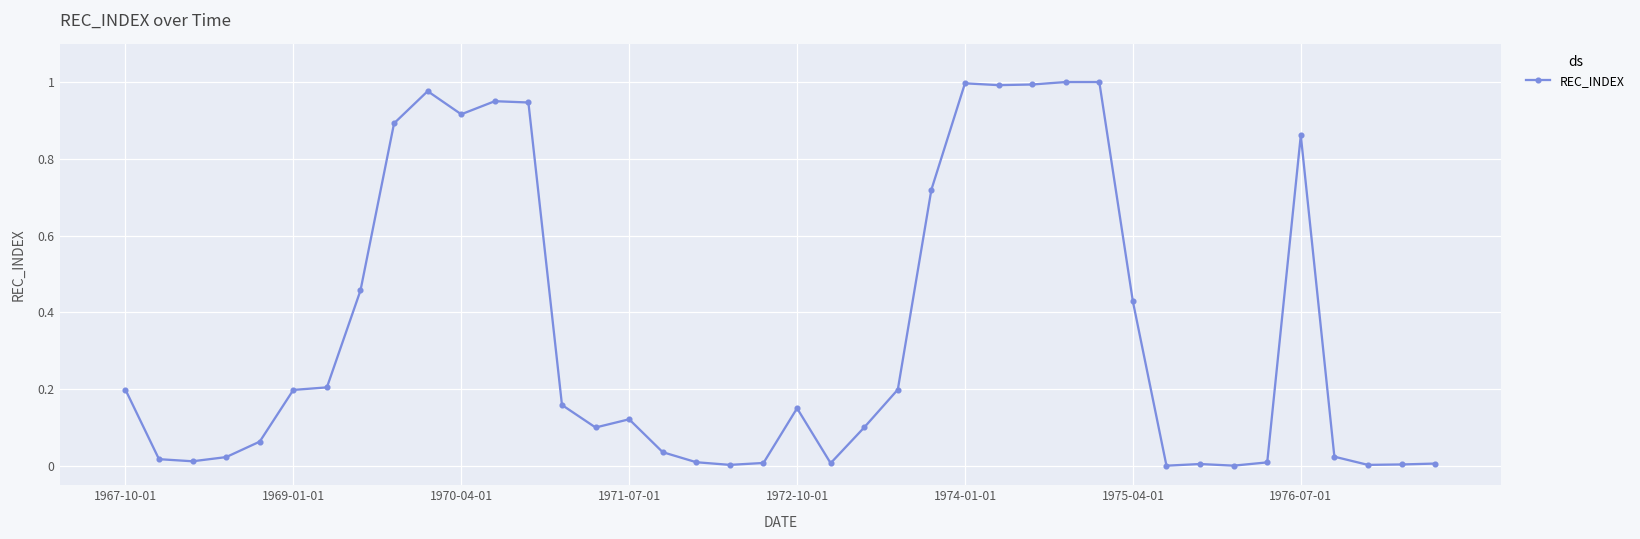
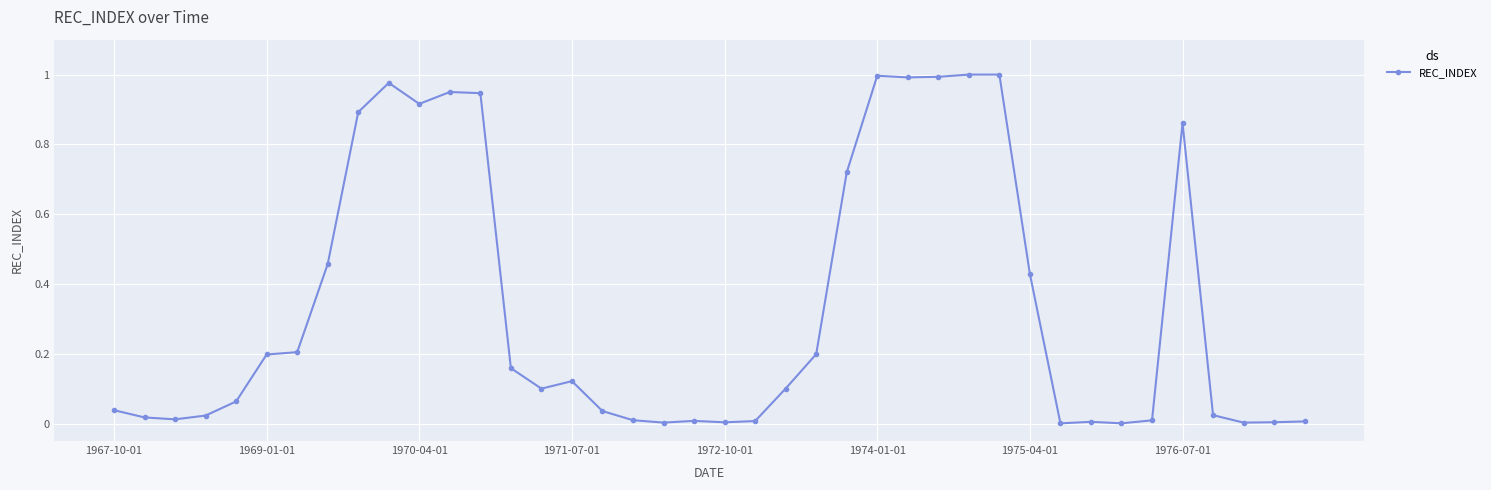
1967-10-01: 0.20 -> 0.04
1972-10-01: 0.15 -> 0.00
